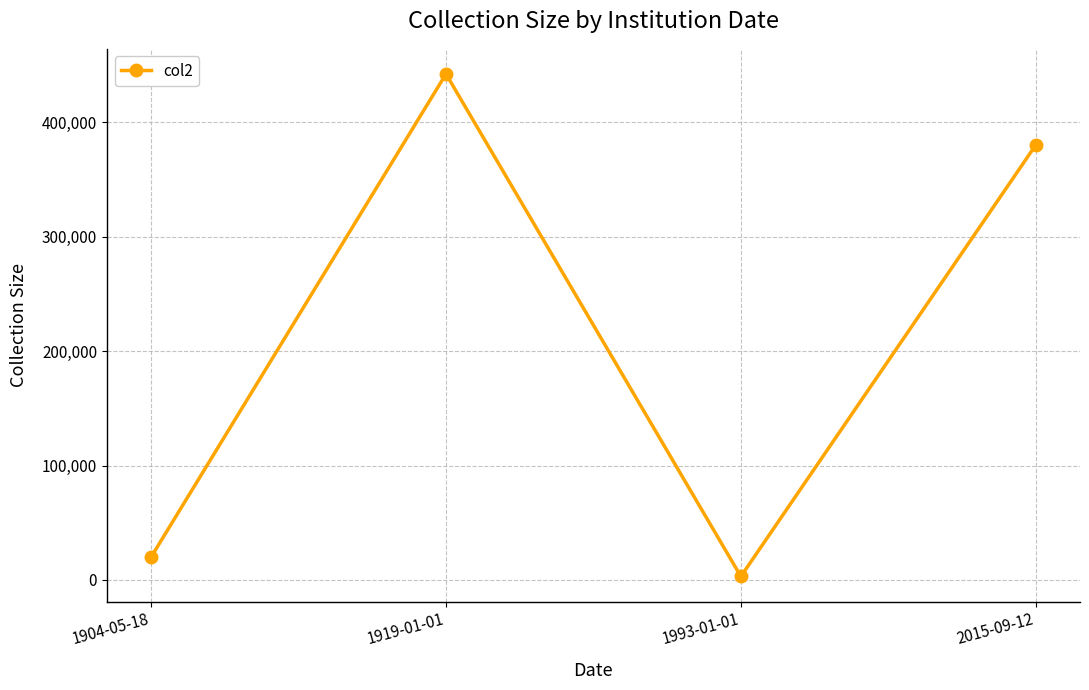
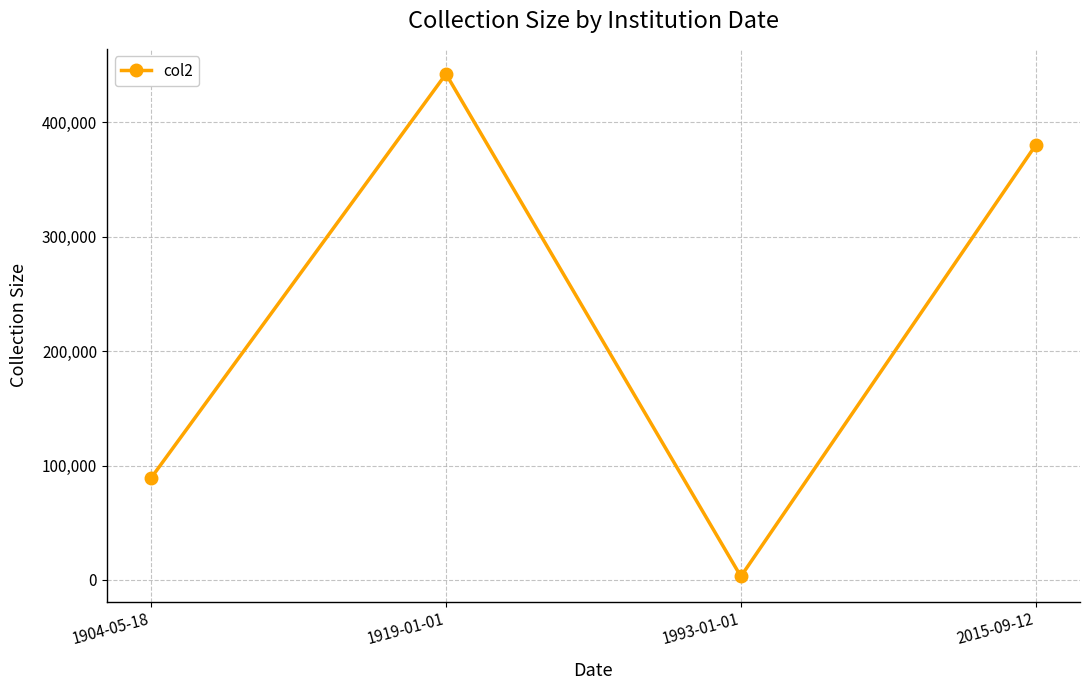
1904-05-18: 20,000 -> 89,000
